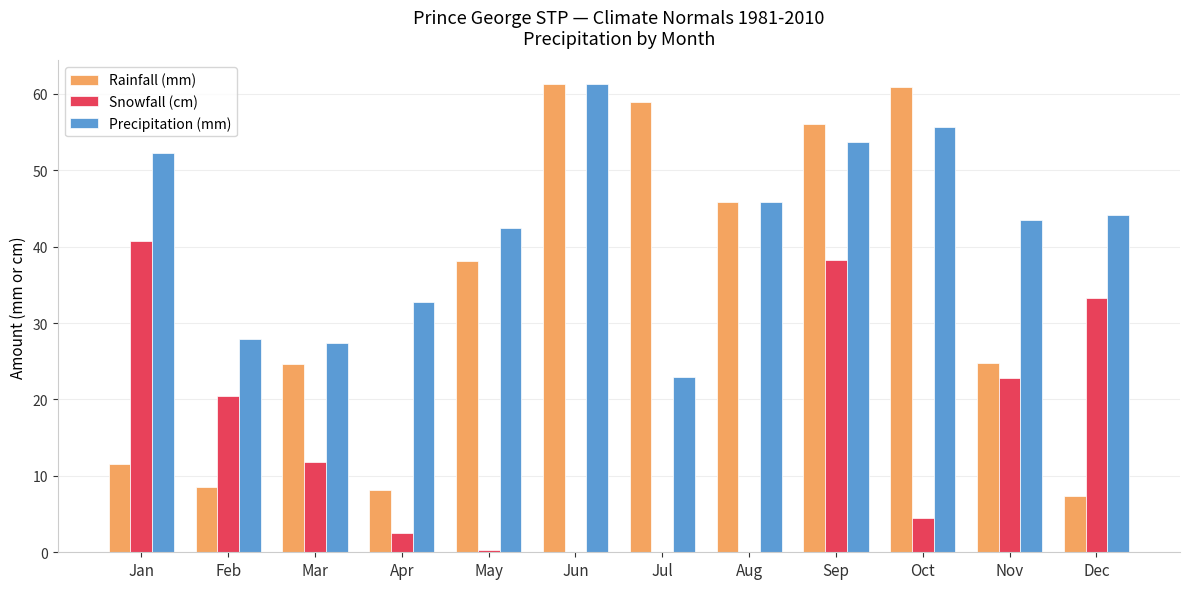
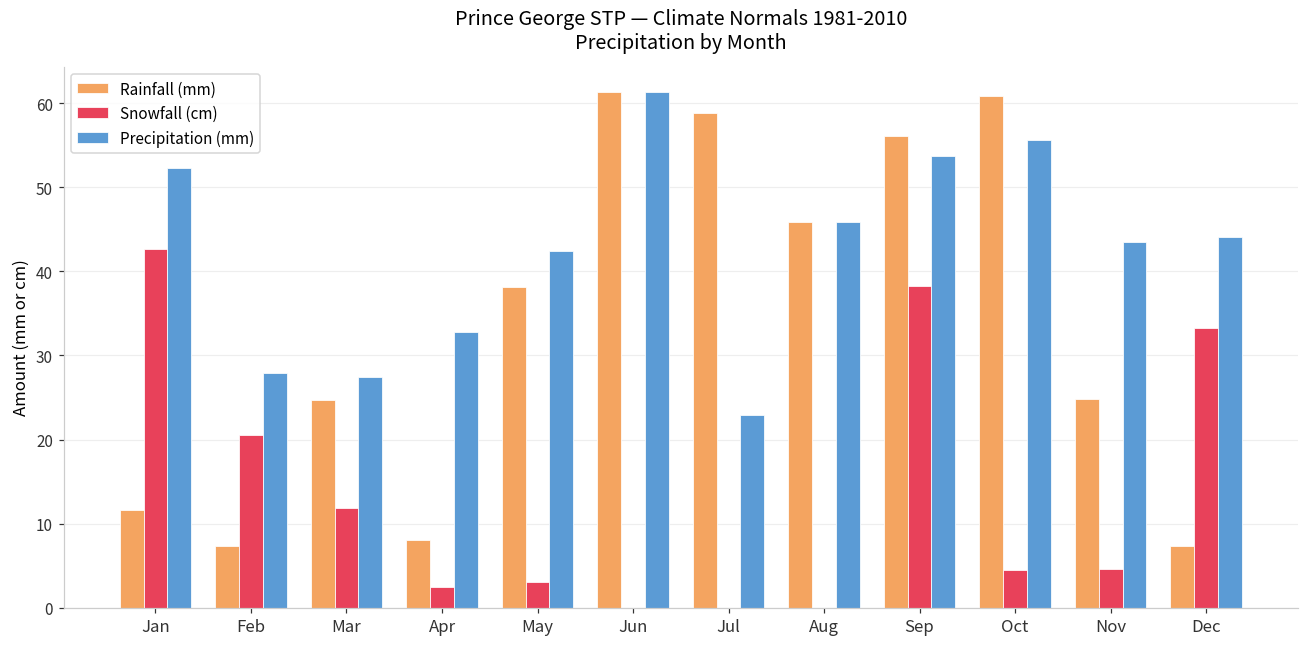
Snowfall (cm), Jan: 41 -> 43
Rainfall (mm), Feb: 9 -> 7
Snowfall (cm), May: 0 -> 3
Snowfall (cm), Nov: 23 -> 5
